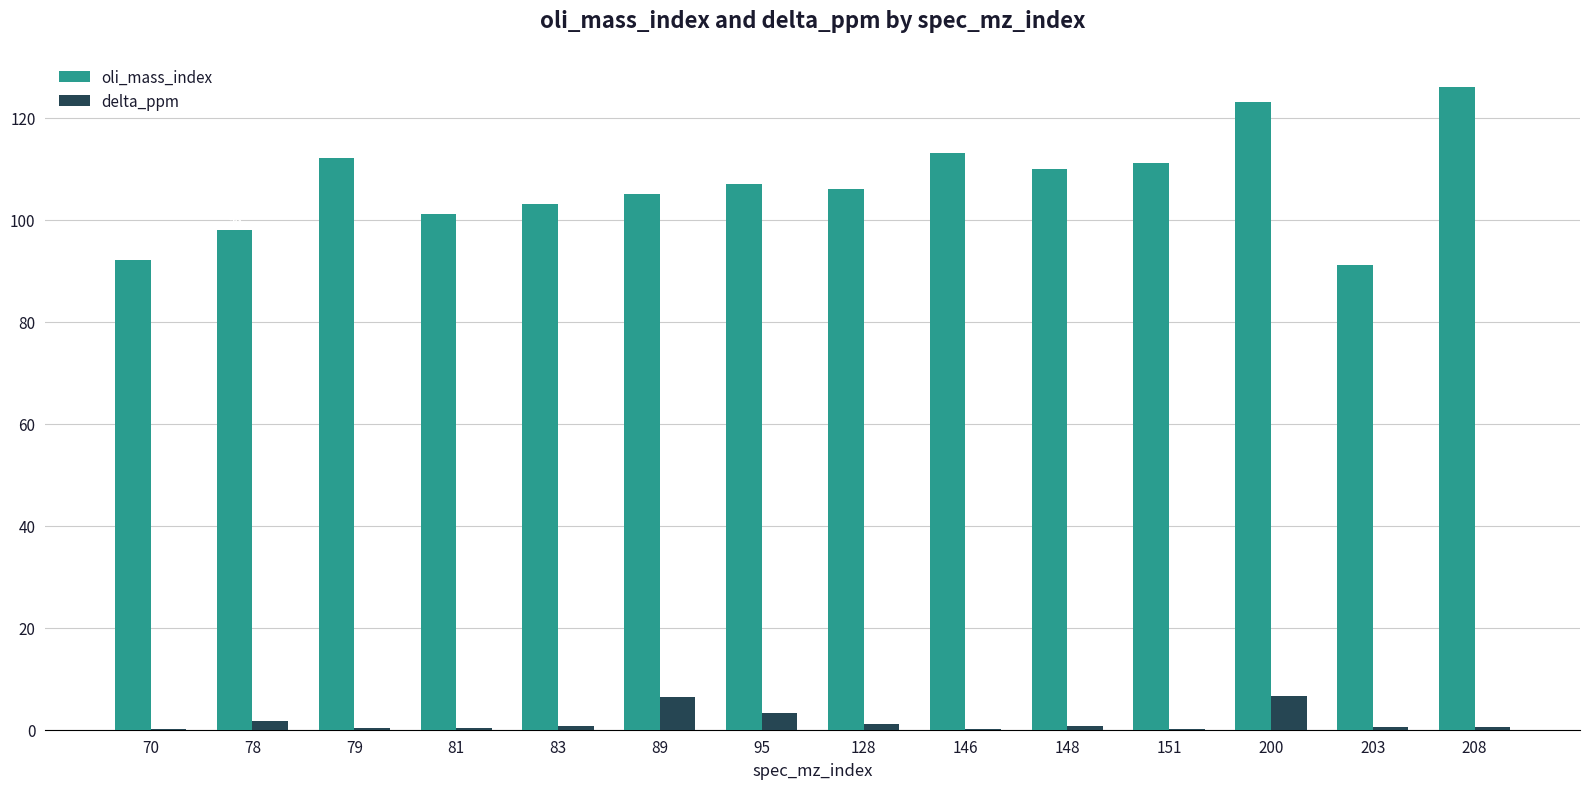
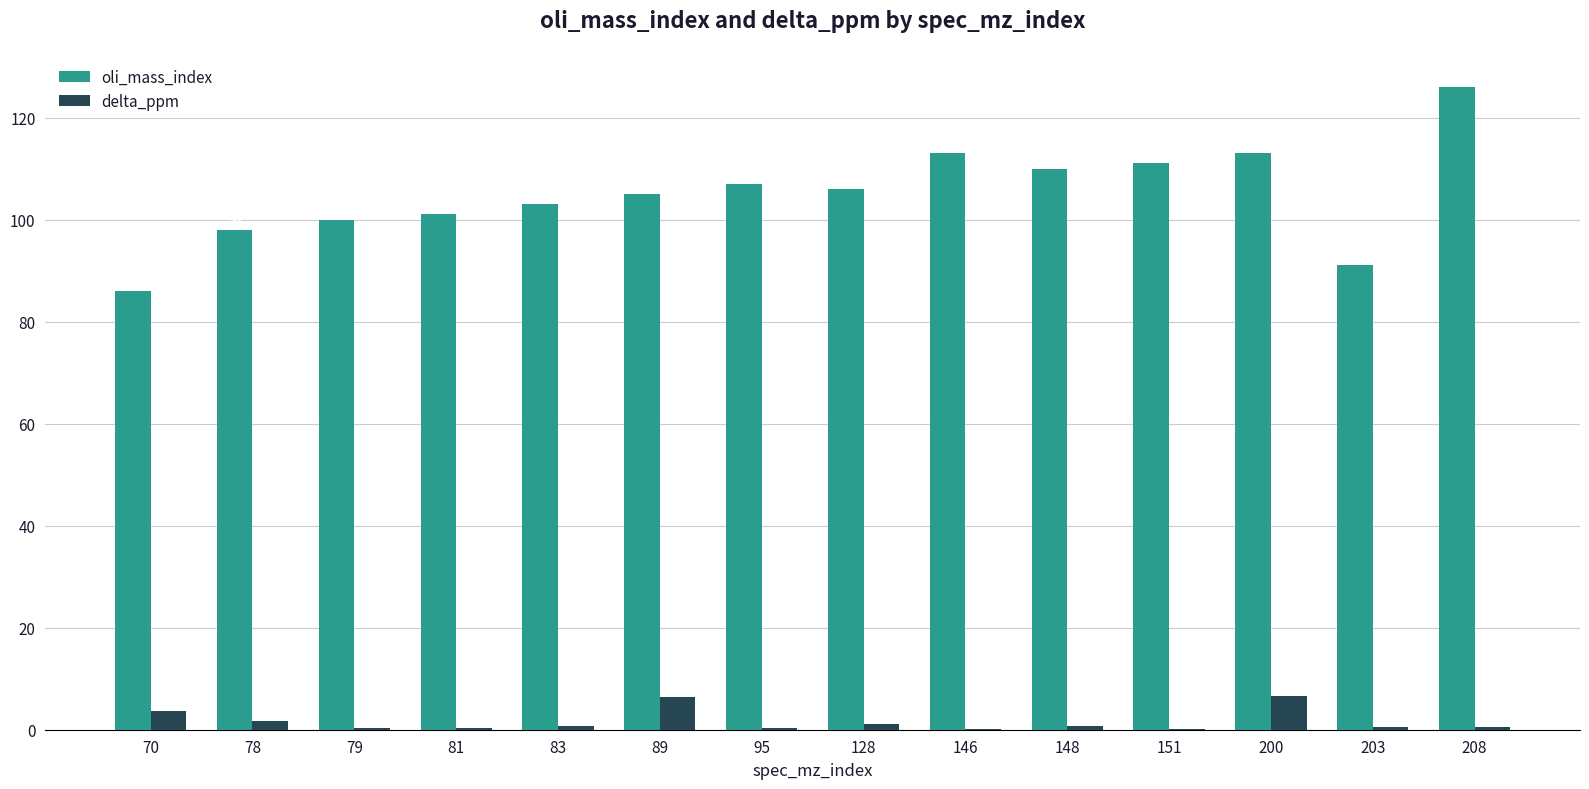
oli_mass_index, 70: 92 -> 86
delta_ppm, 70: 0 -> 4
oli_mass_index, 79: 112 -> 100
delta_ppm, 95: 3 -> 0
oli_mass_index, 200: 123 -> 113
